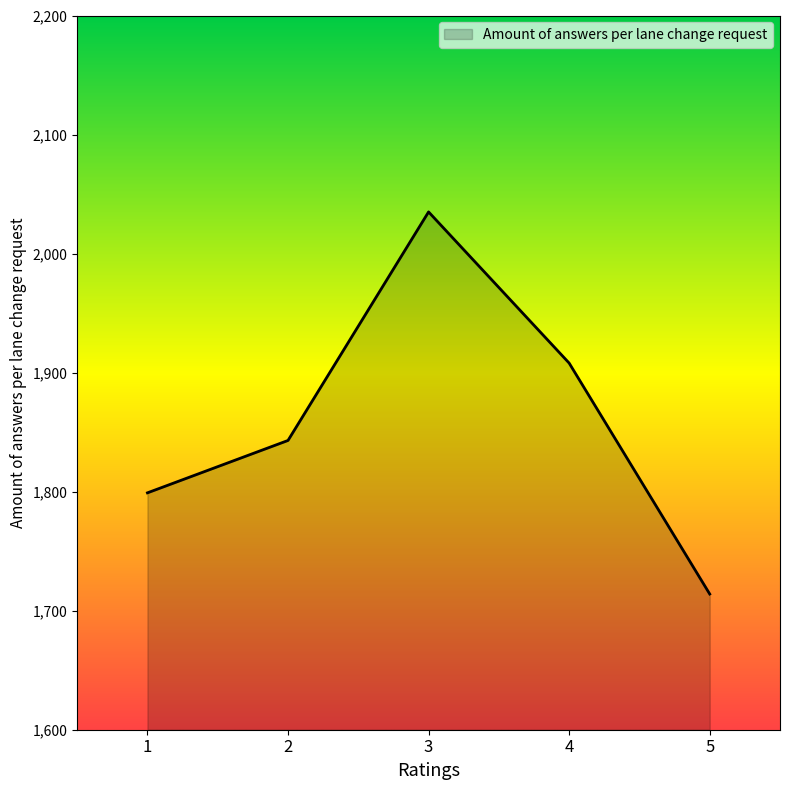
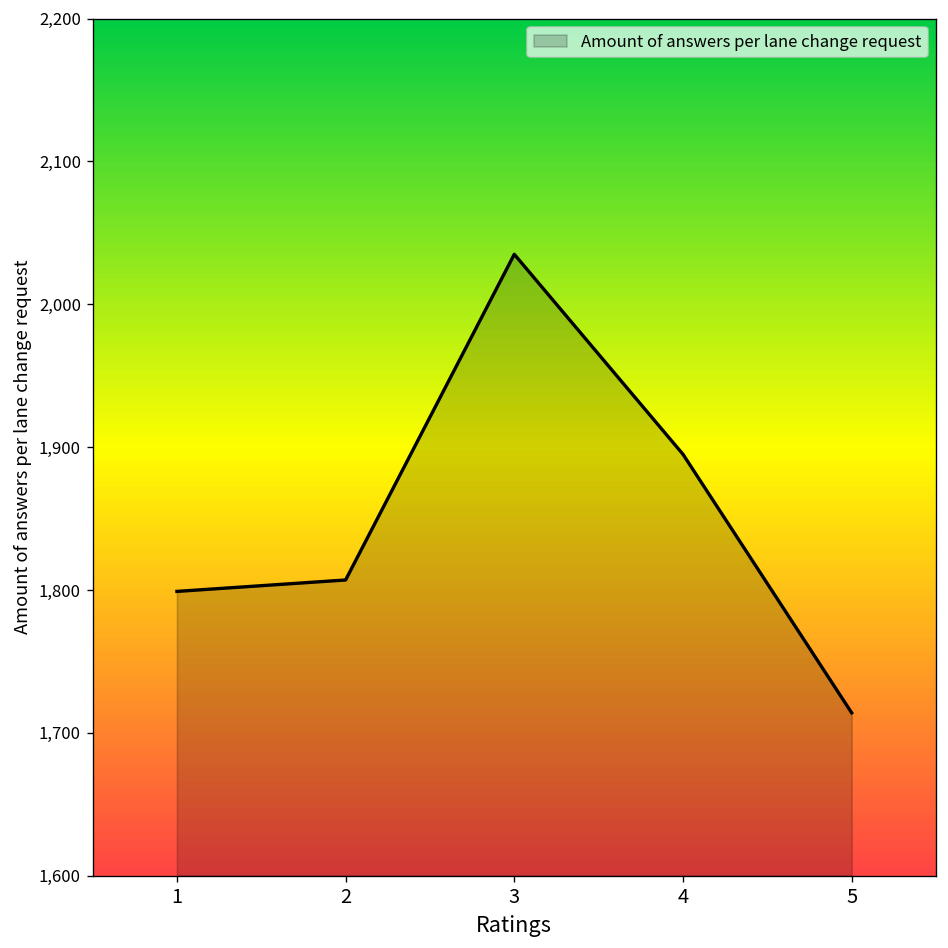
2: 1,843 -> 1,807
4: 1,908 -> 1,895
